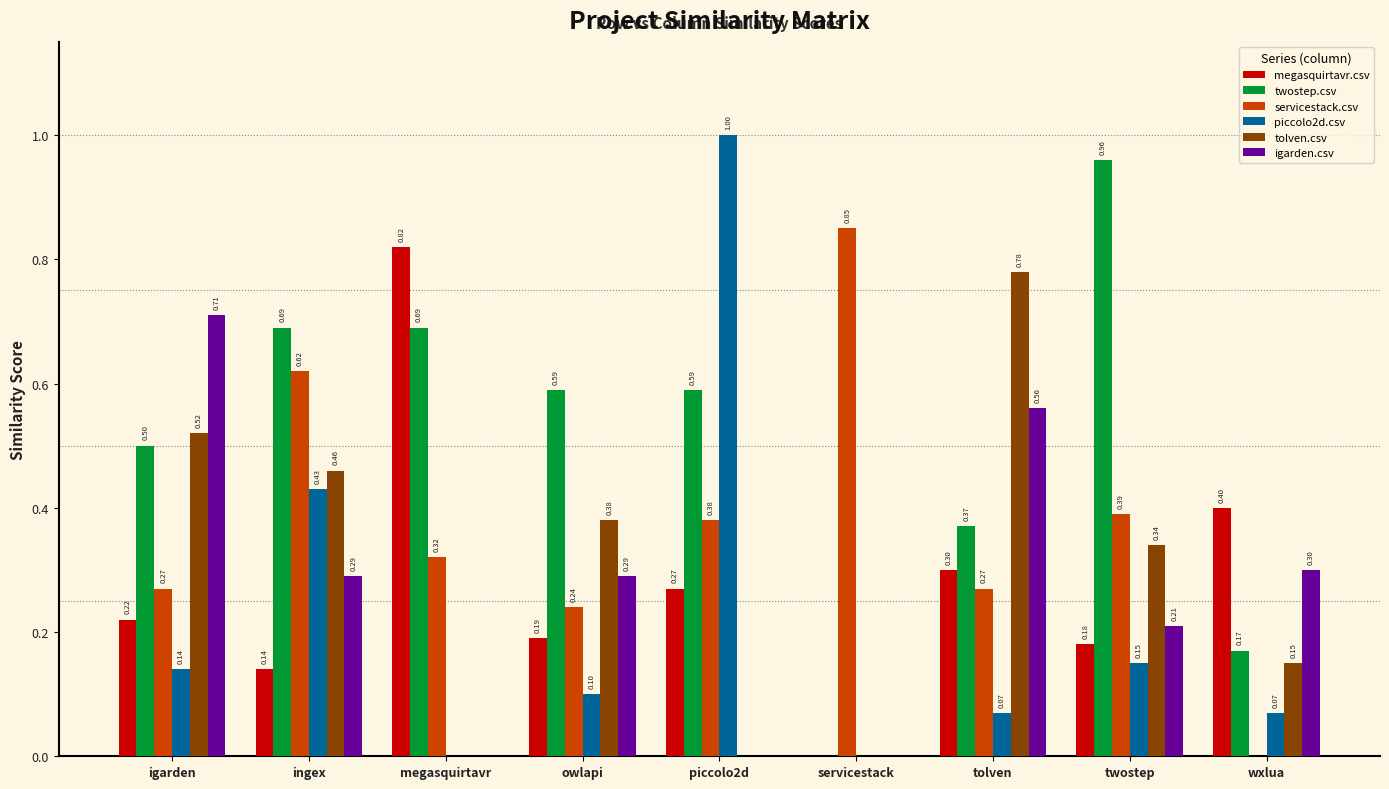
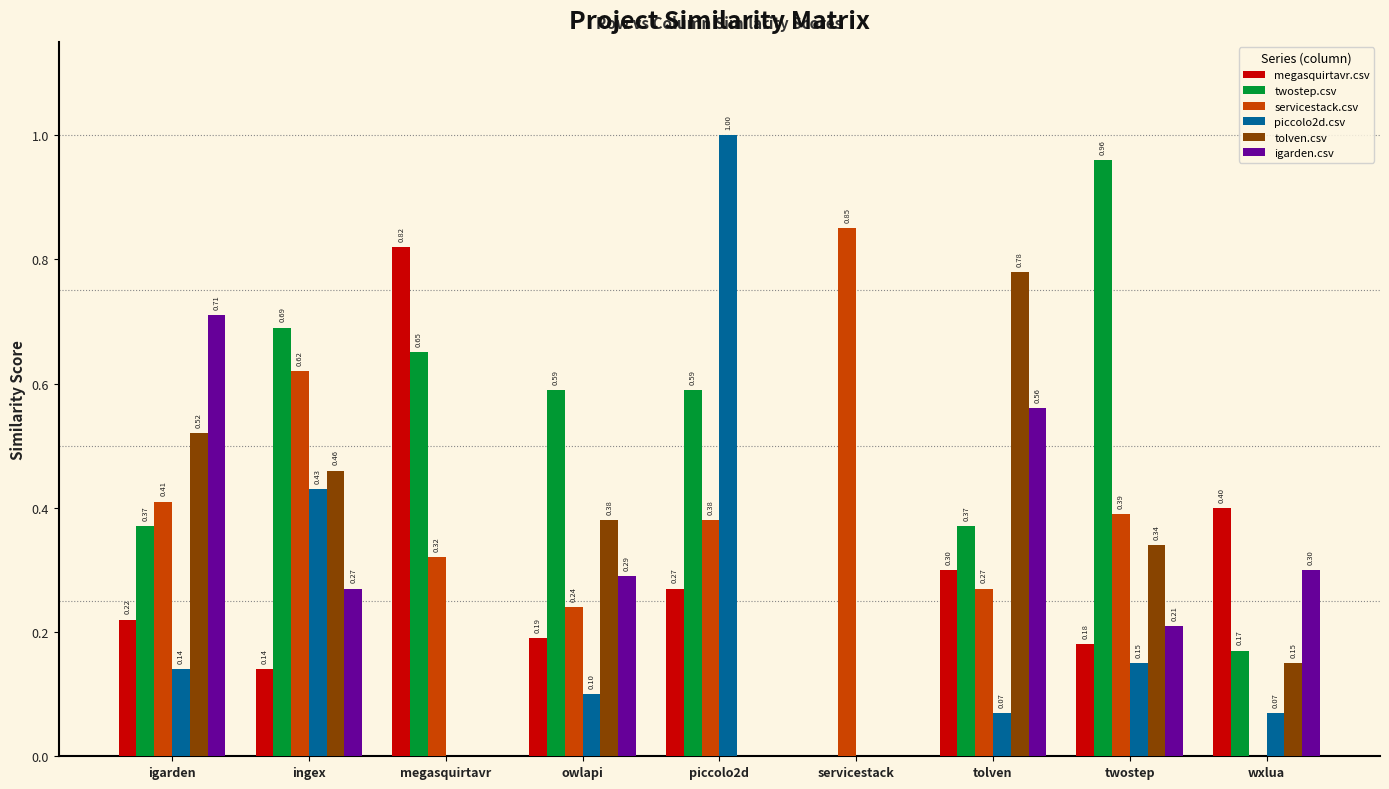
twostep.csv, igarden: 0.50 -> 0.37
servicestack.csv, igarden: 0.27 -> 0.41
igarden.csv, ingex: 0.29 -> 0.27
twostep.csv, megasquirtavr: 0.69 -> 0.65
